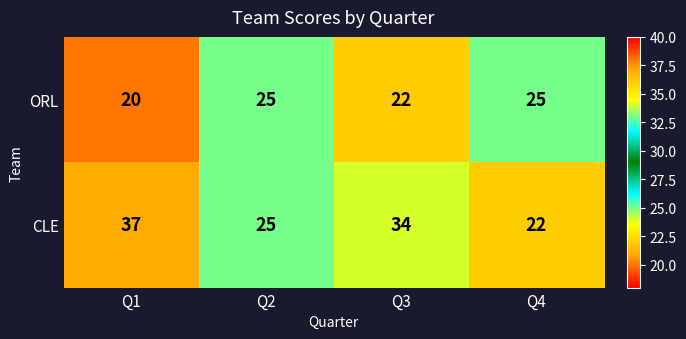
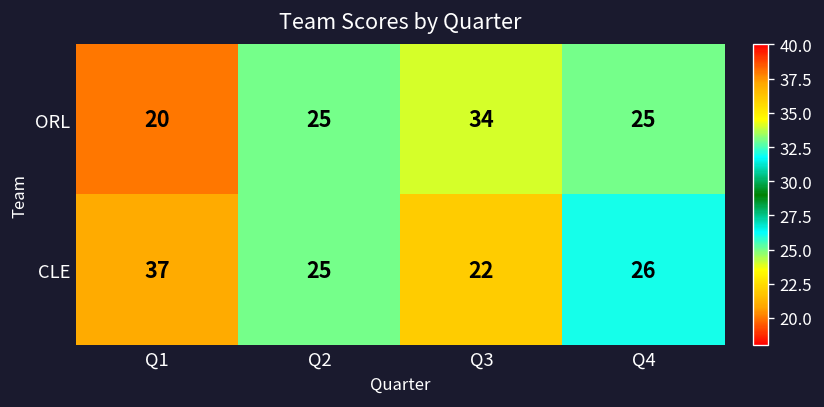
ORL, Q3: 22 -> 34
CLE, Q3: 34 -> 22
CLE, Q4: 22 -> 26
